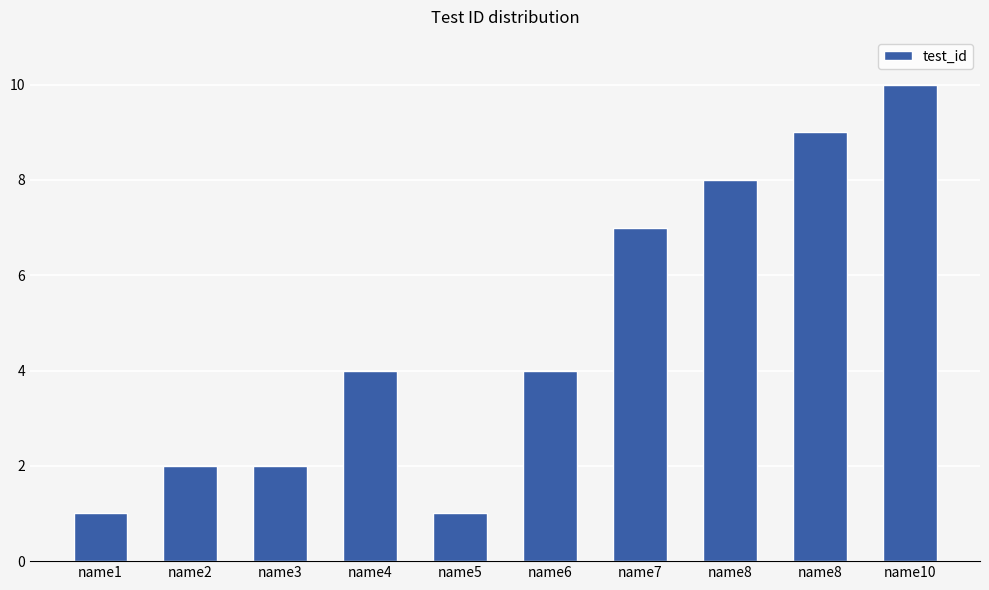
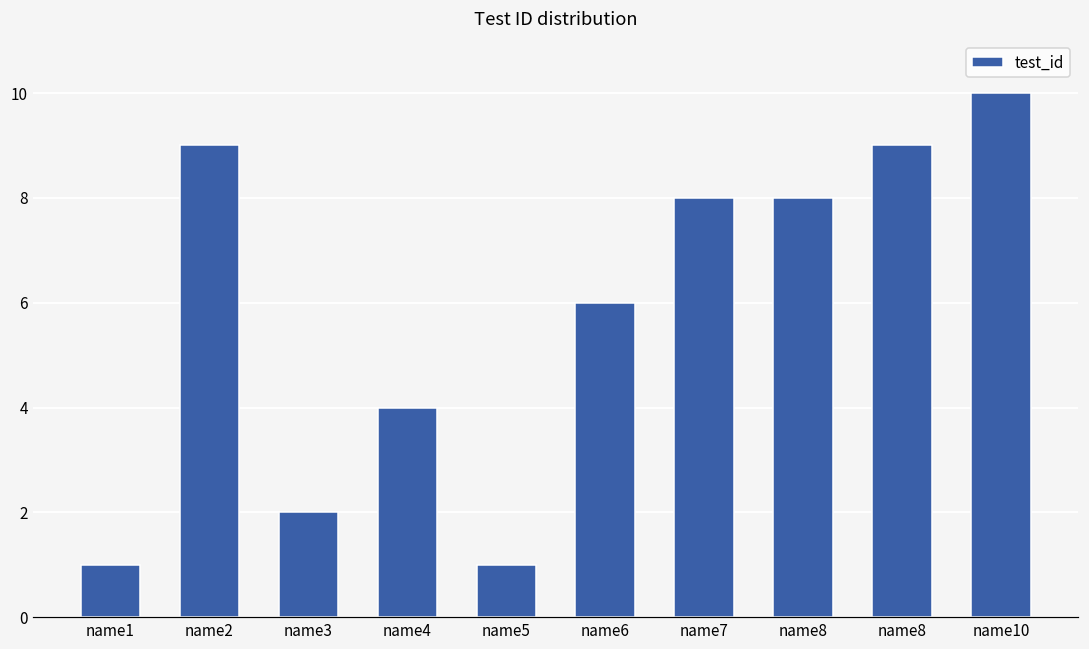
name2: 2 -> 9
name6: 4 -> 6
name7: 7 -> 8
